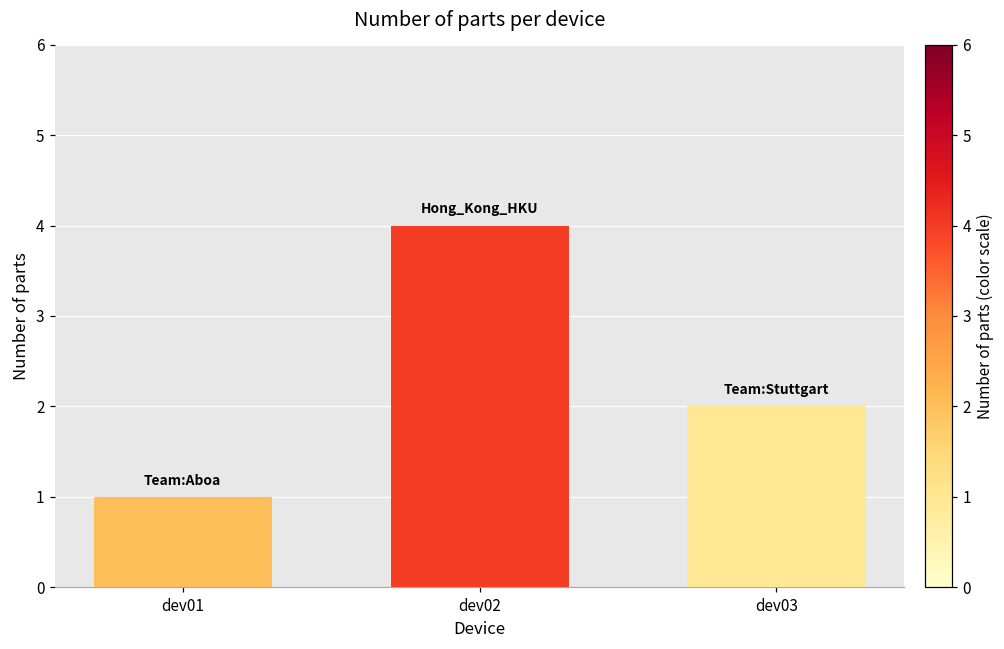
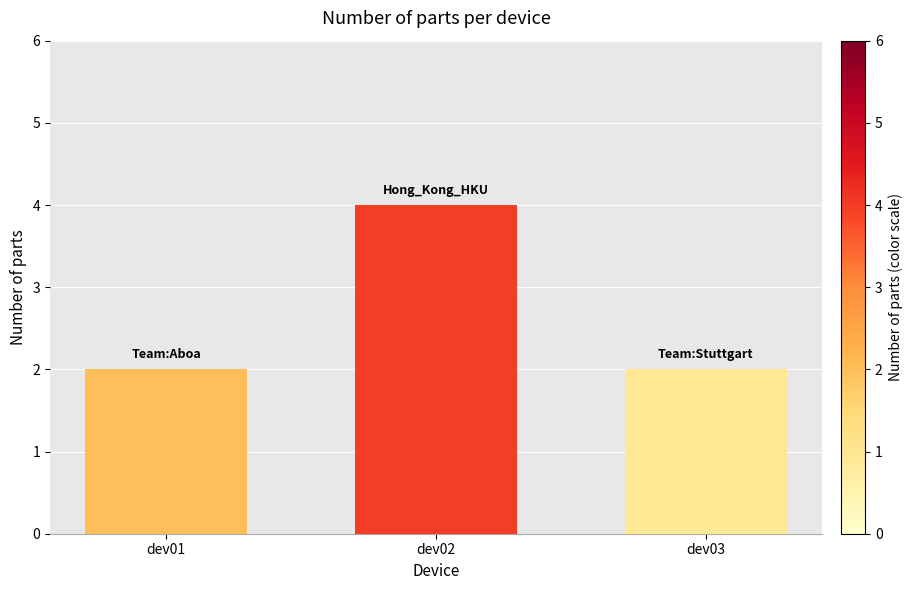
dev01: 1 -> 2
